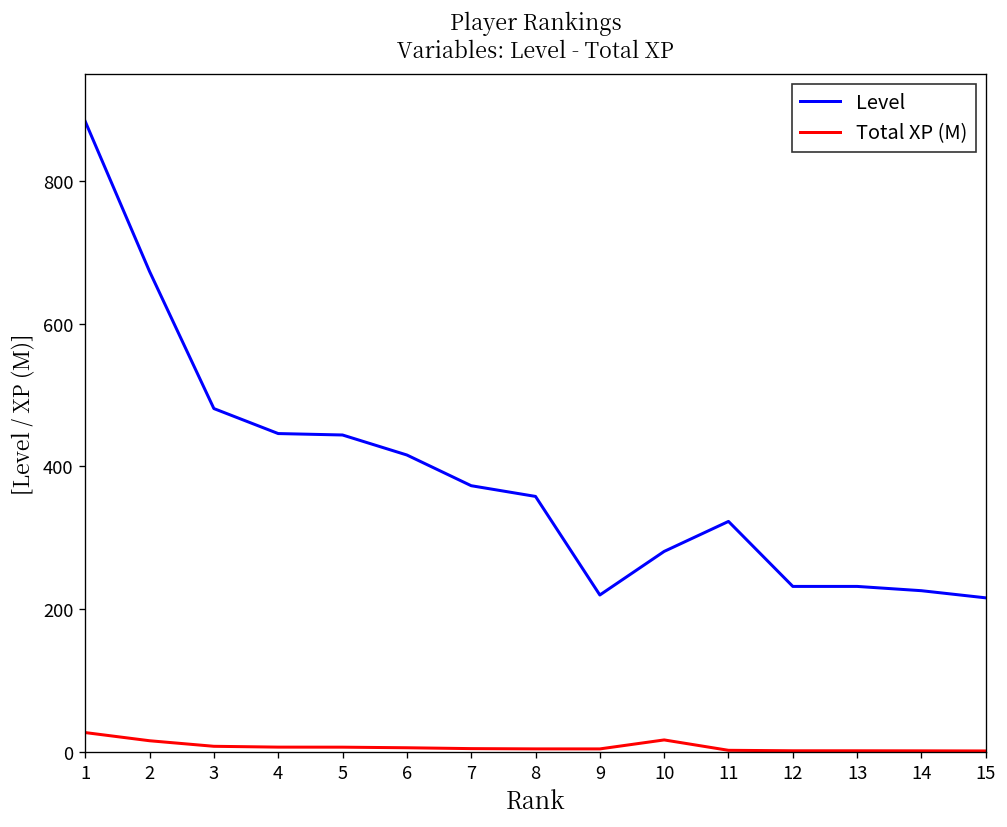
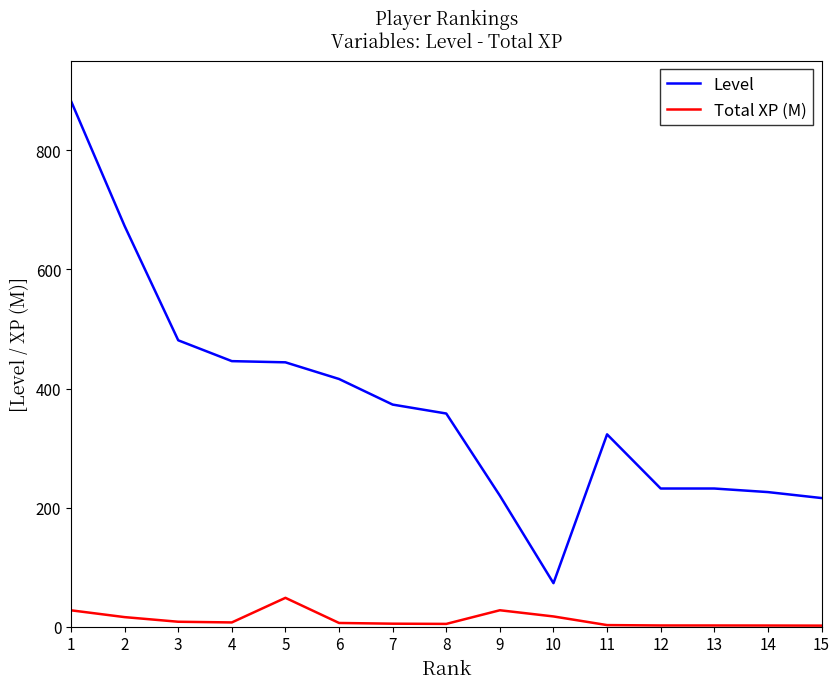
Total XP (M), 5: 10 -> 50
Total XP (M), 9: 0 -> 30
Level, 10: 280 -> 70
